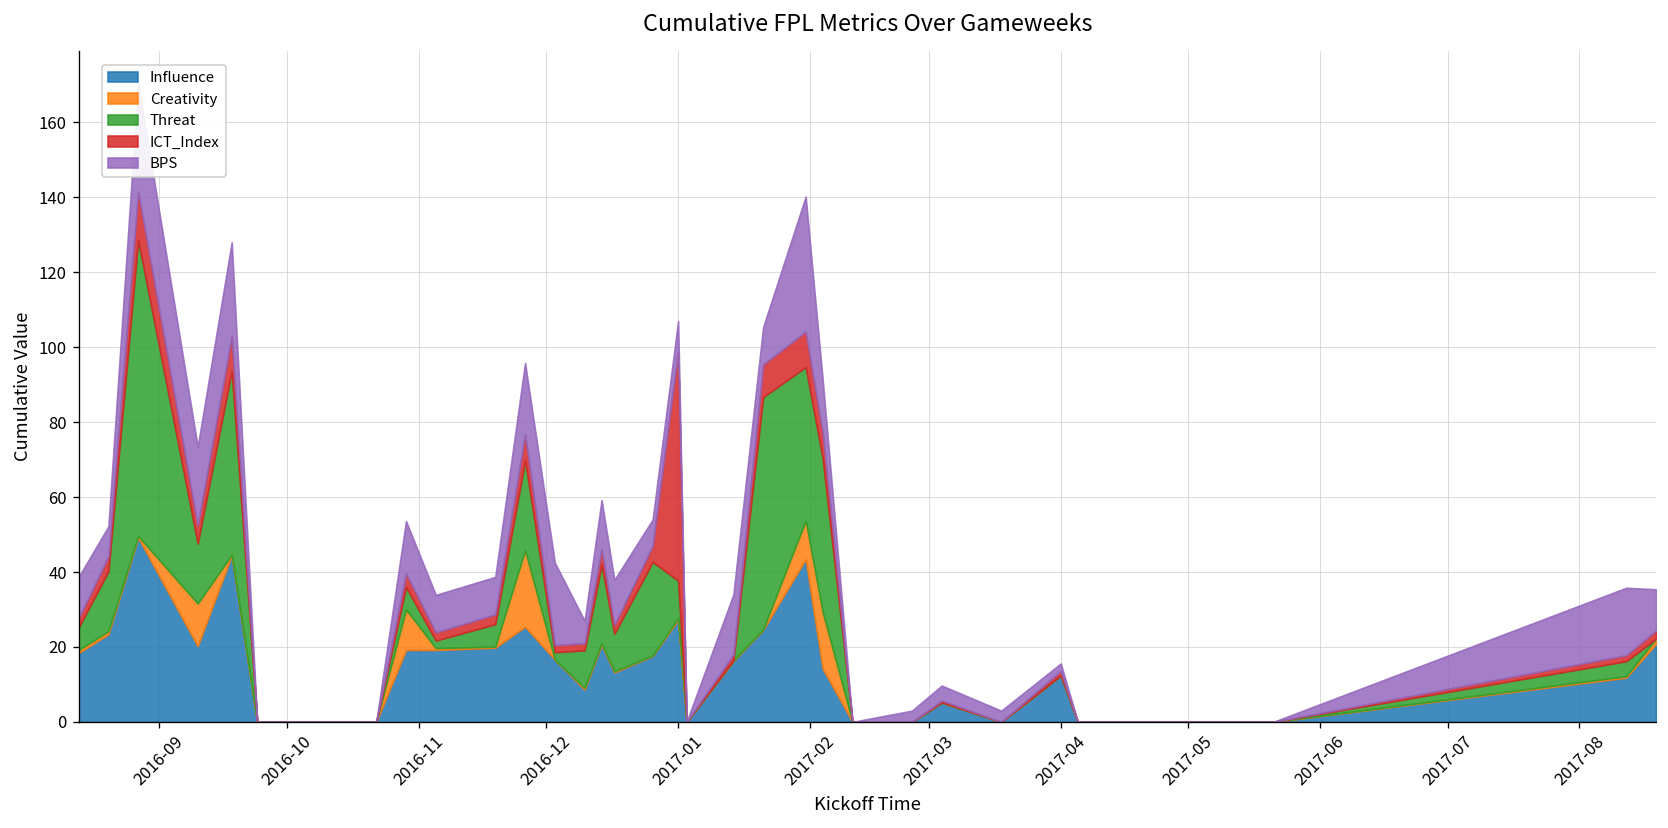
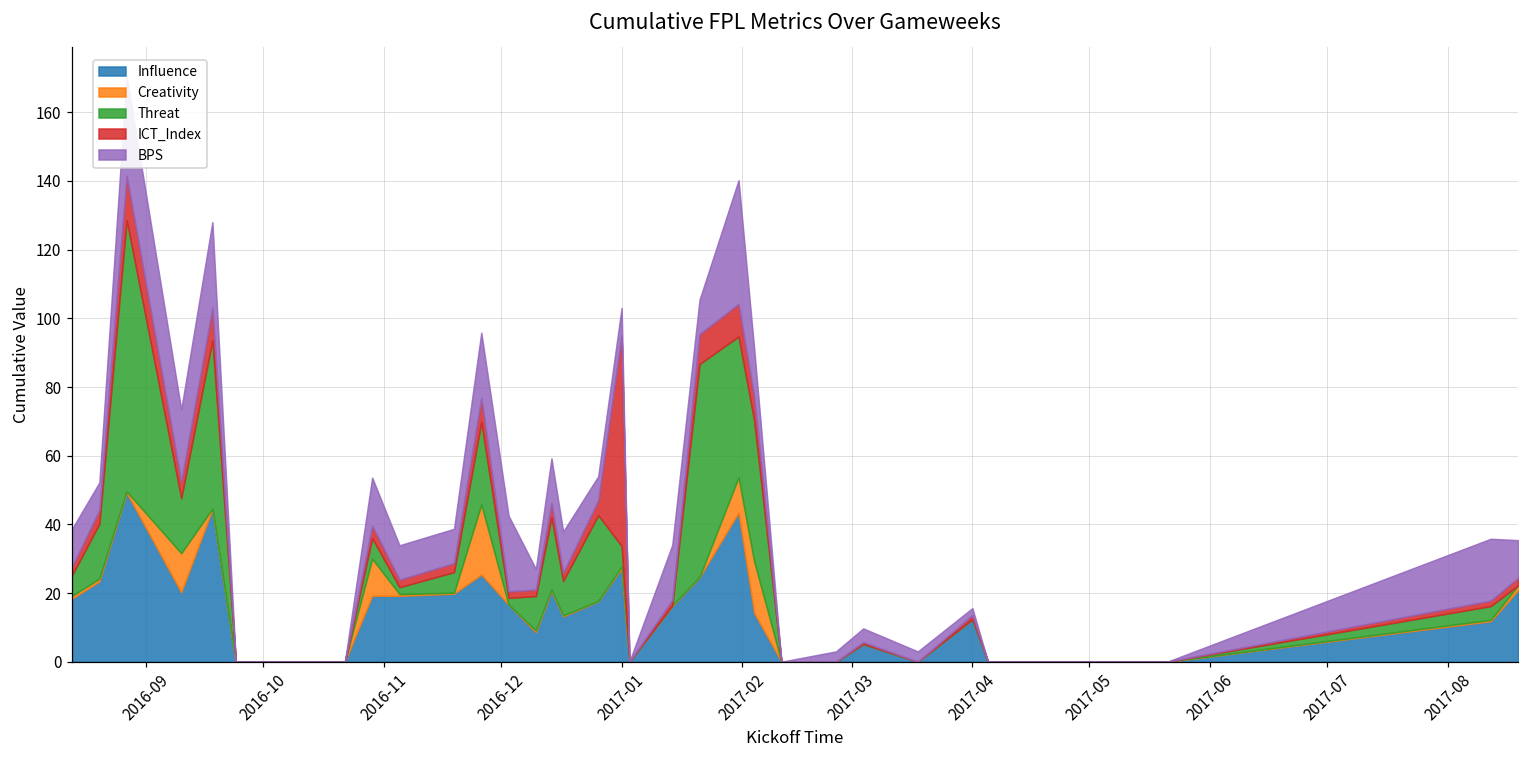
Threat, 2017-01: 10 -> 6
